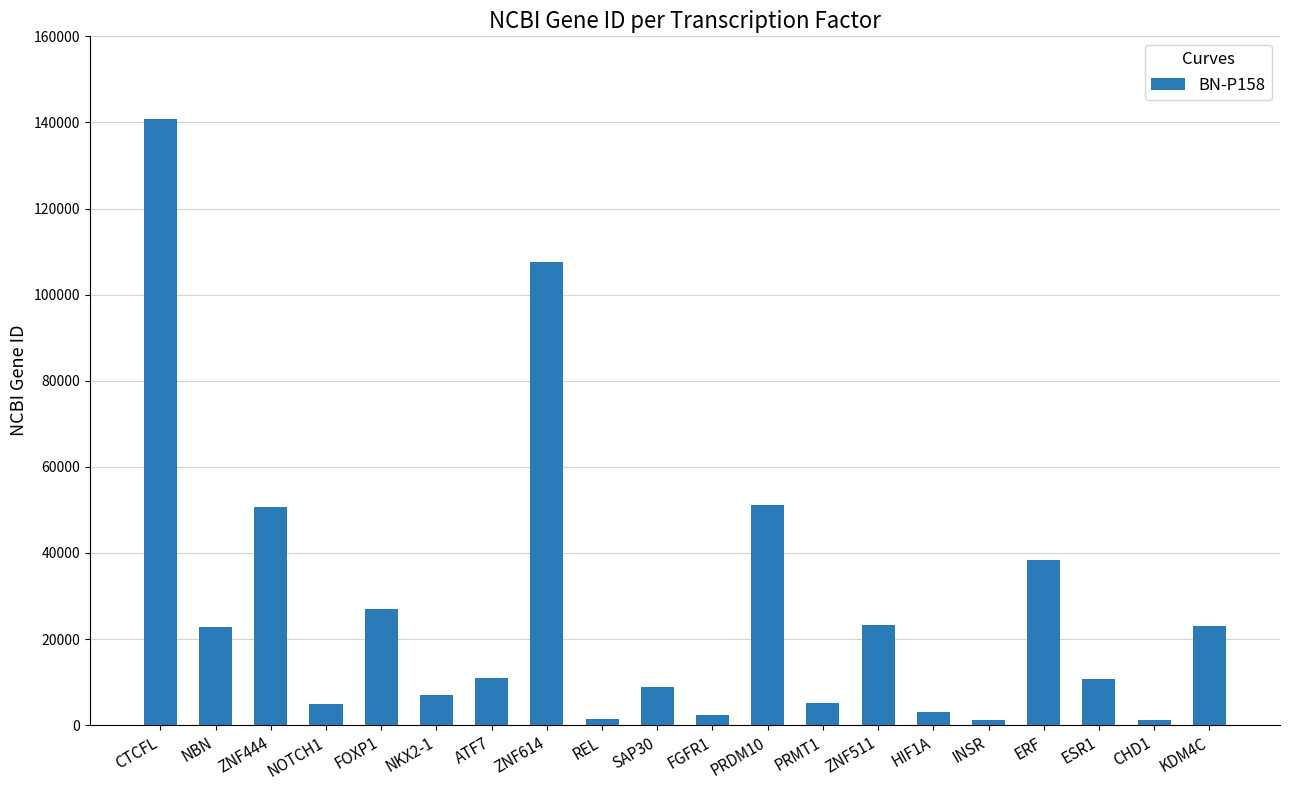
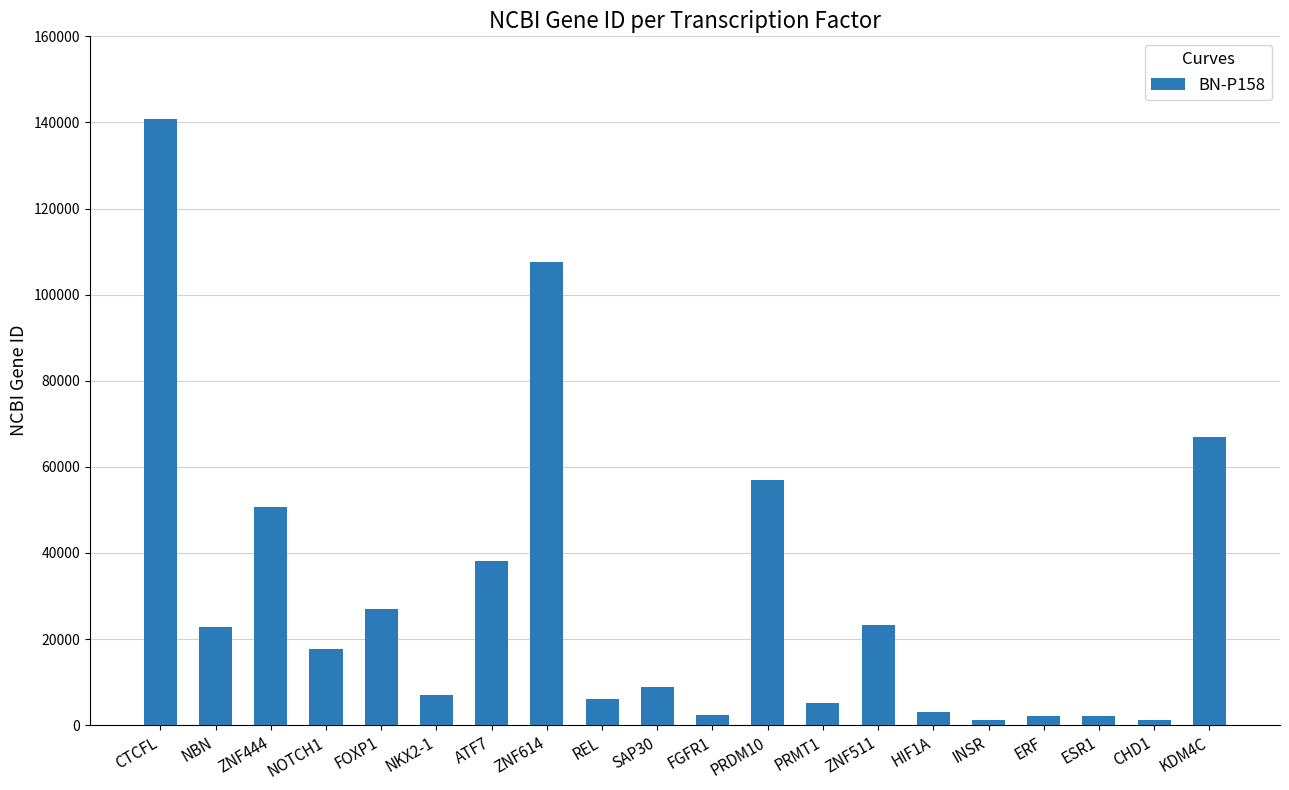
NOTCH1: 5000 -> 18000
ATF7: 11000 -> 38000
REL: 1000 -> 6000
PRDM10: 51000 -> 57000
ERF: 38000 -> 2000
ESR1: 11000 -> 2000
KDM4C: 23000 -> 67000
